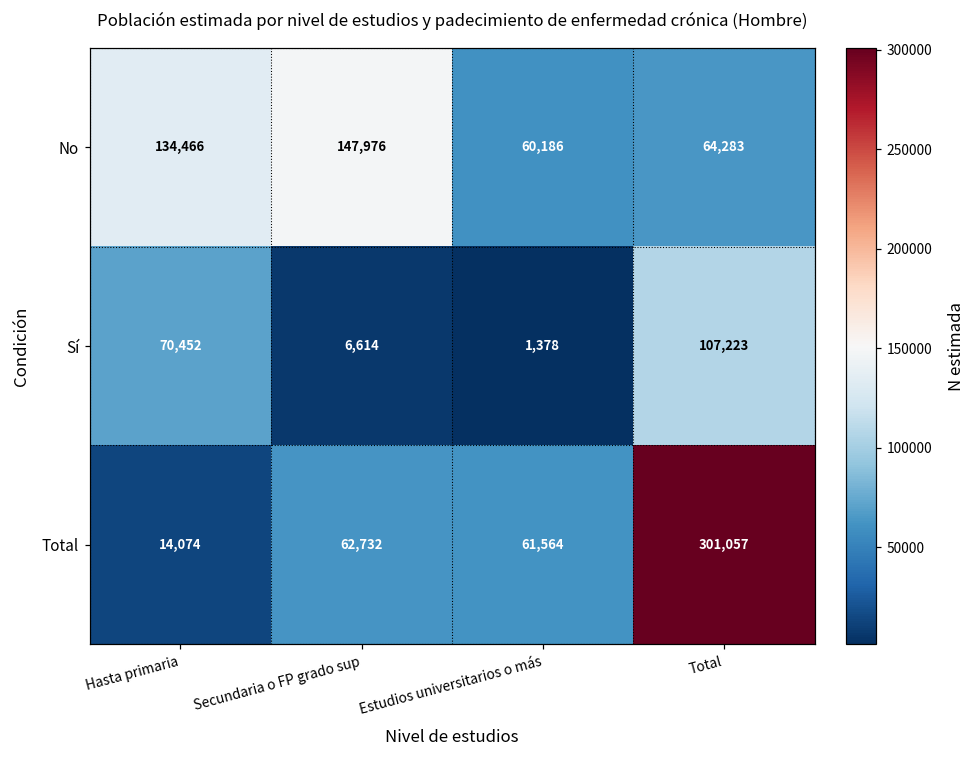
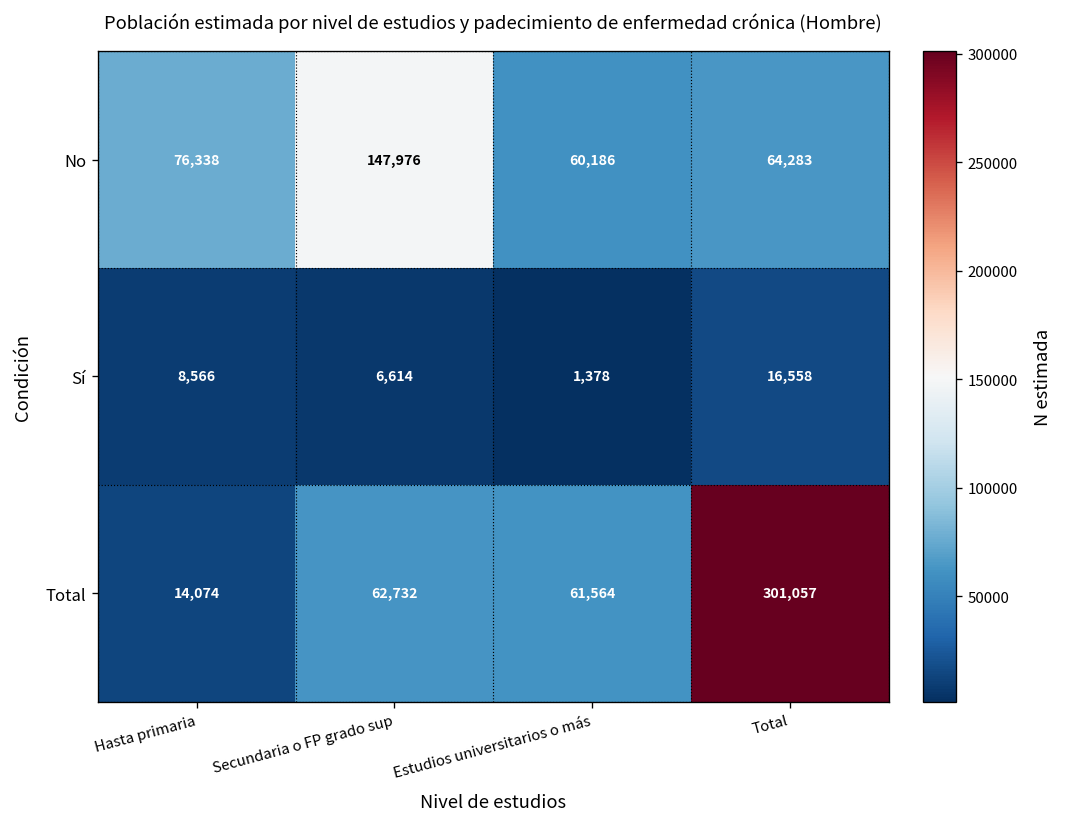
No, Hasta primaria: 134,466 -> 76,338
Sí, Hasta primaria: 70,452 -> 8,566
Sí, Total: 107,223 -> 16,558
